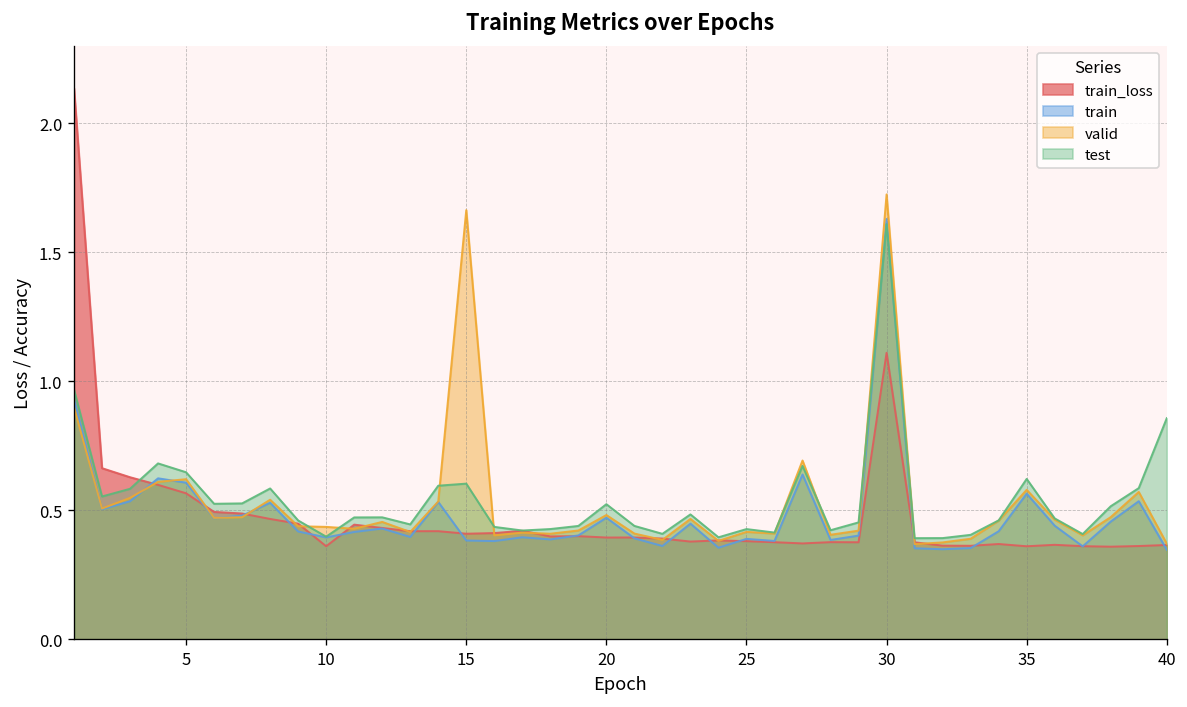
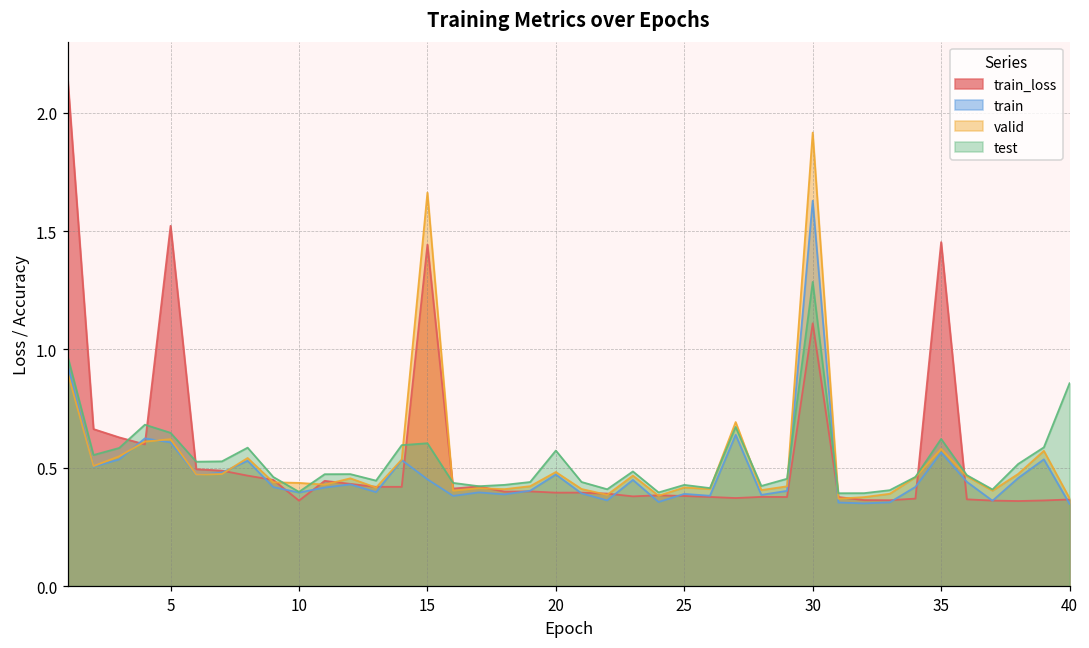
train_loss, 5: 0.57 -> 1.52
train_loss, 15: 0.41 -> 1.44
train, 15: 0.38 -> 0.45
test, 20: 0.52 -> 0.57
valid, 30: 1.72 -> 1.92
test, 30: 1.61 -> 1.29
train_loss, 35: 0.36 -> 1.45
